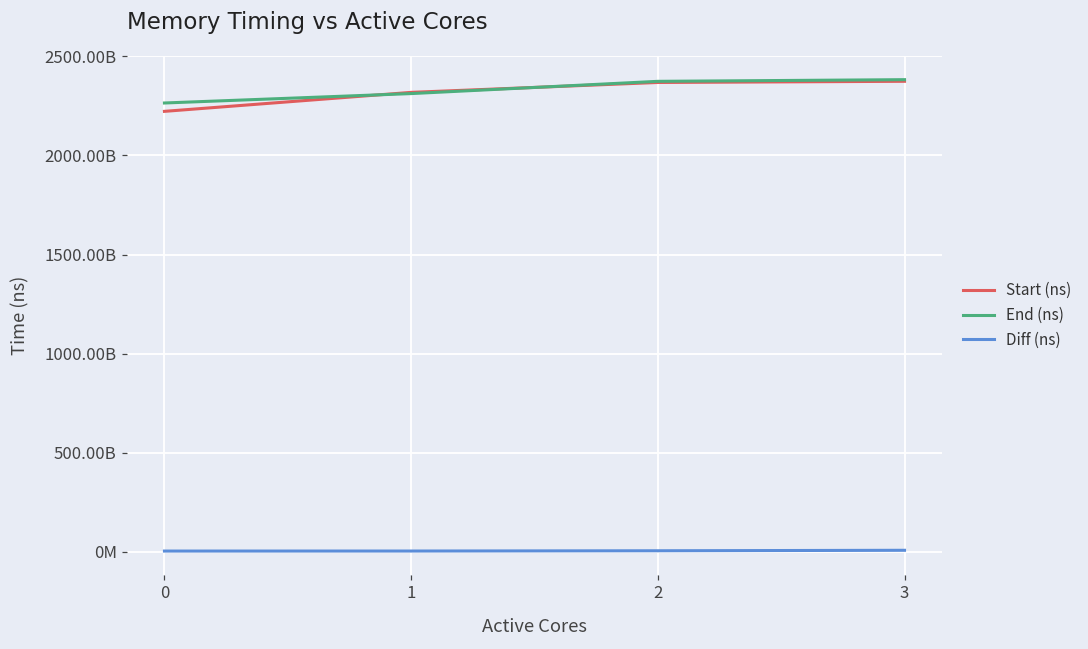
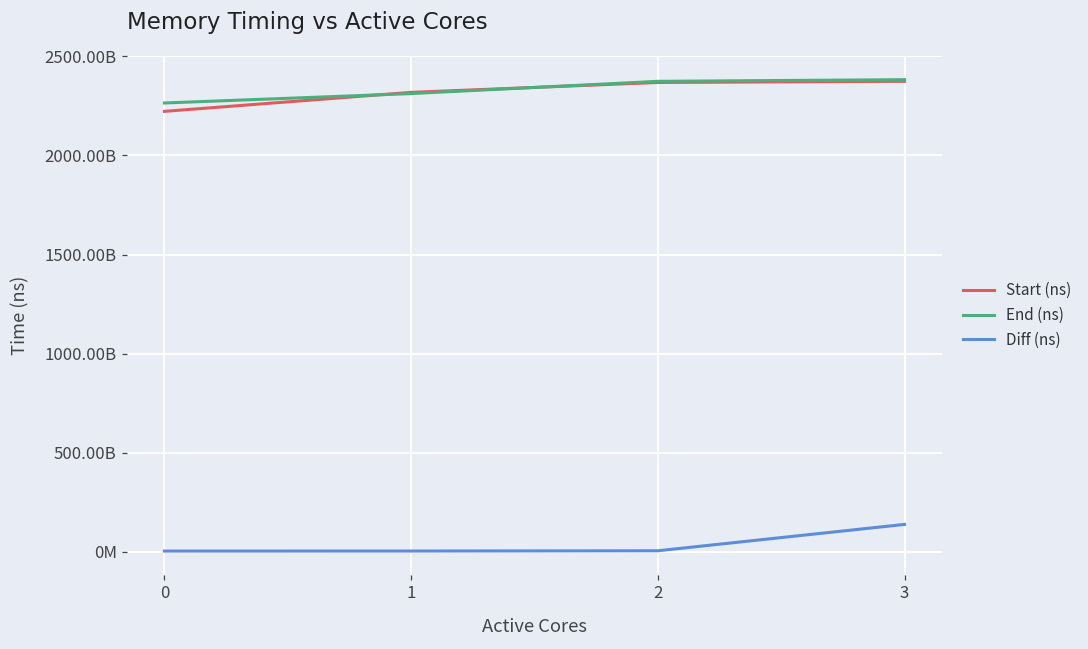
Diff (ns), 3: 10000000000 -> 140000000000
